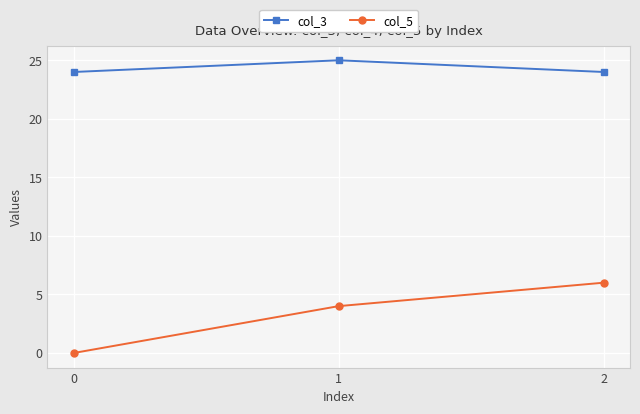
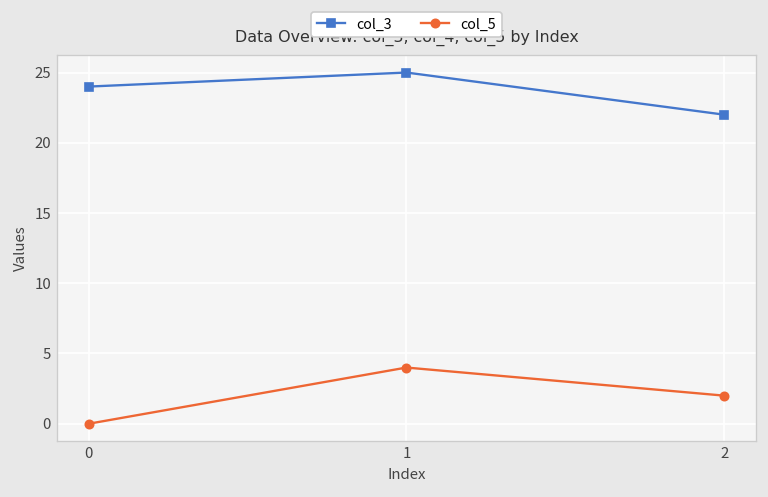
col_3, 2: 24 -> 22
col_5, 2: 6 -> 2
